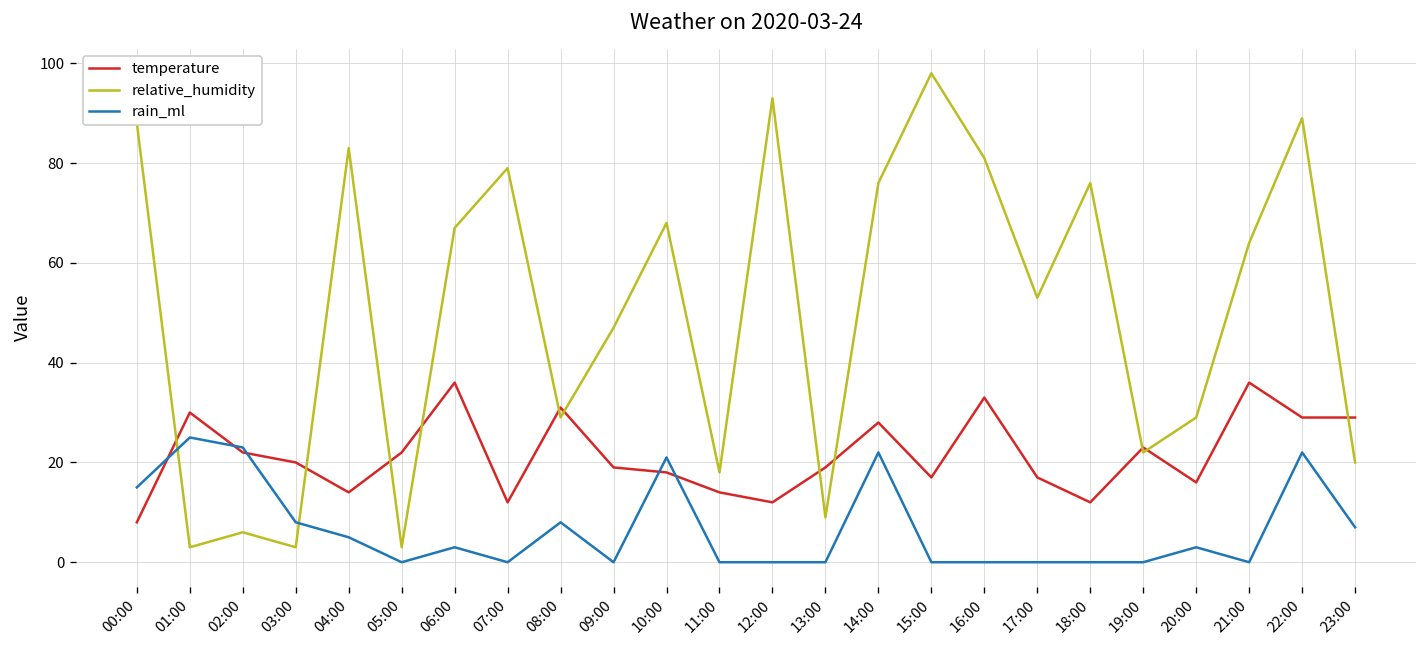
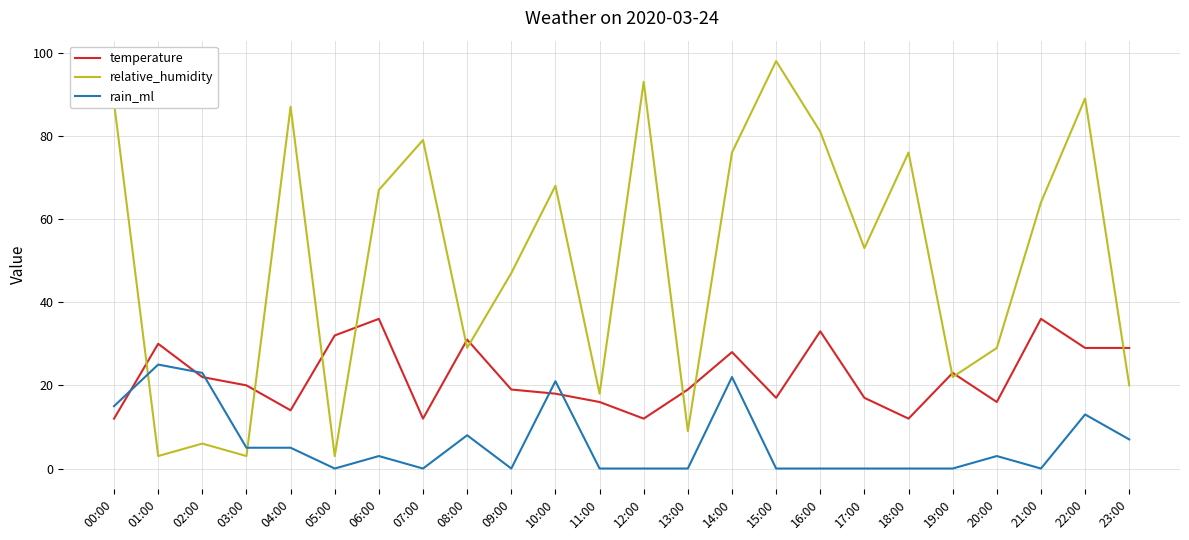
temperature, 00:00: 8 -> 12
rain_ml, 03:00: 8 -> 5
relative_humidity, 04:00: 83 -> 87
temperature, 05:00: 22 -> 32
temperature, 11:00: 14 -> 16
rain_ml, 22:00: 22 -> 13
